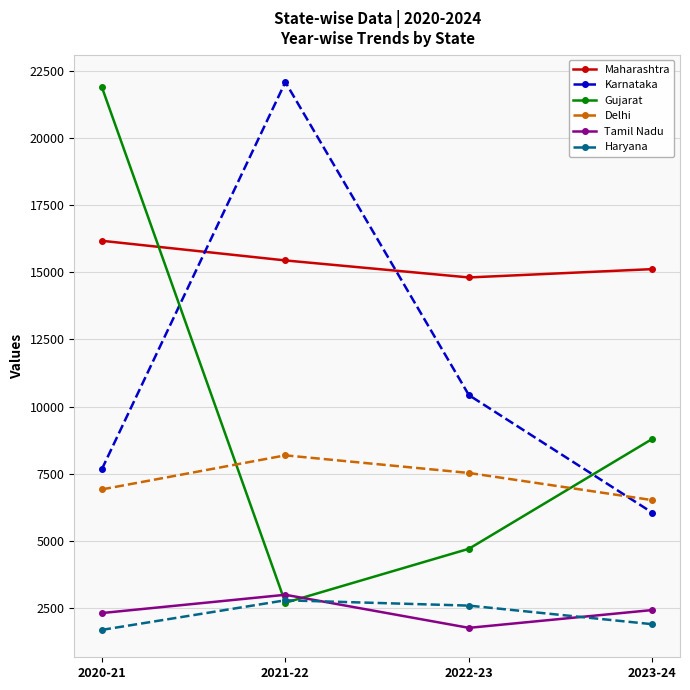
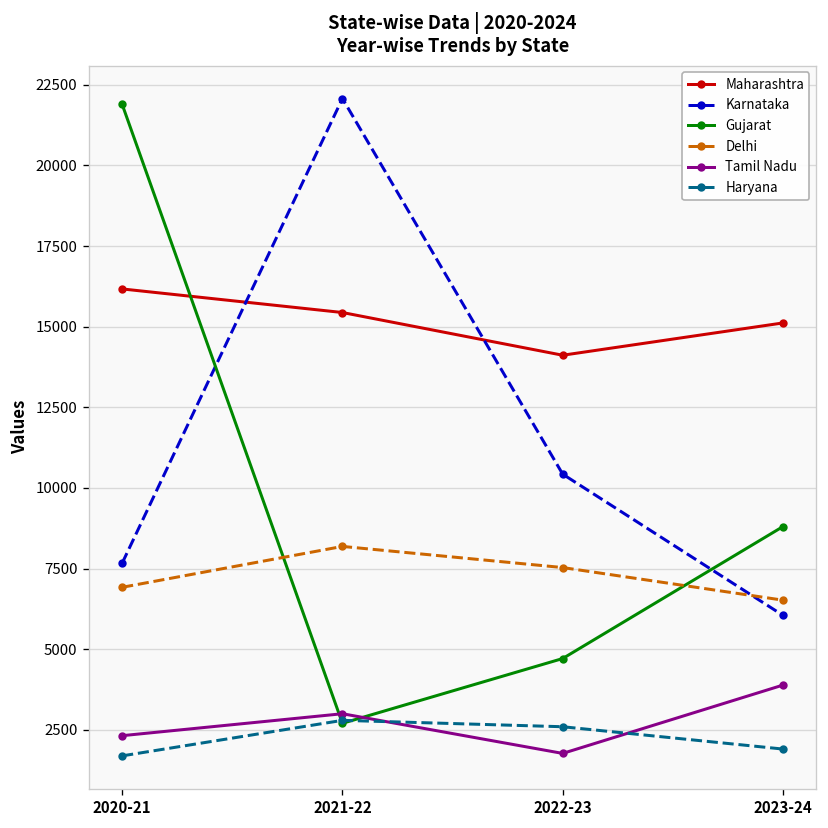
Maharashtra, 2022-23: 14800 -> 14100
Tamil Nadu, 2023-24: 2400 -> 3900
